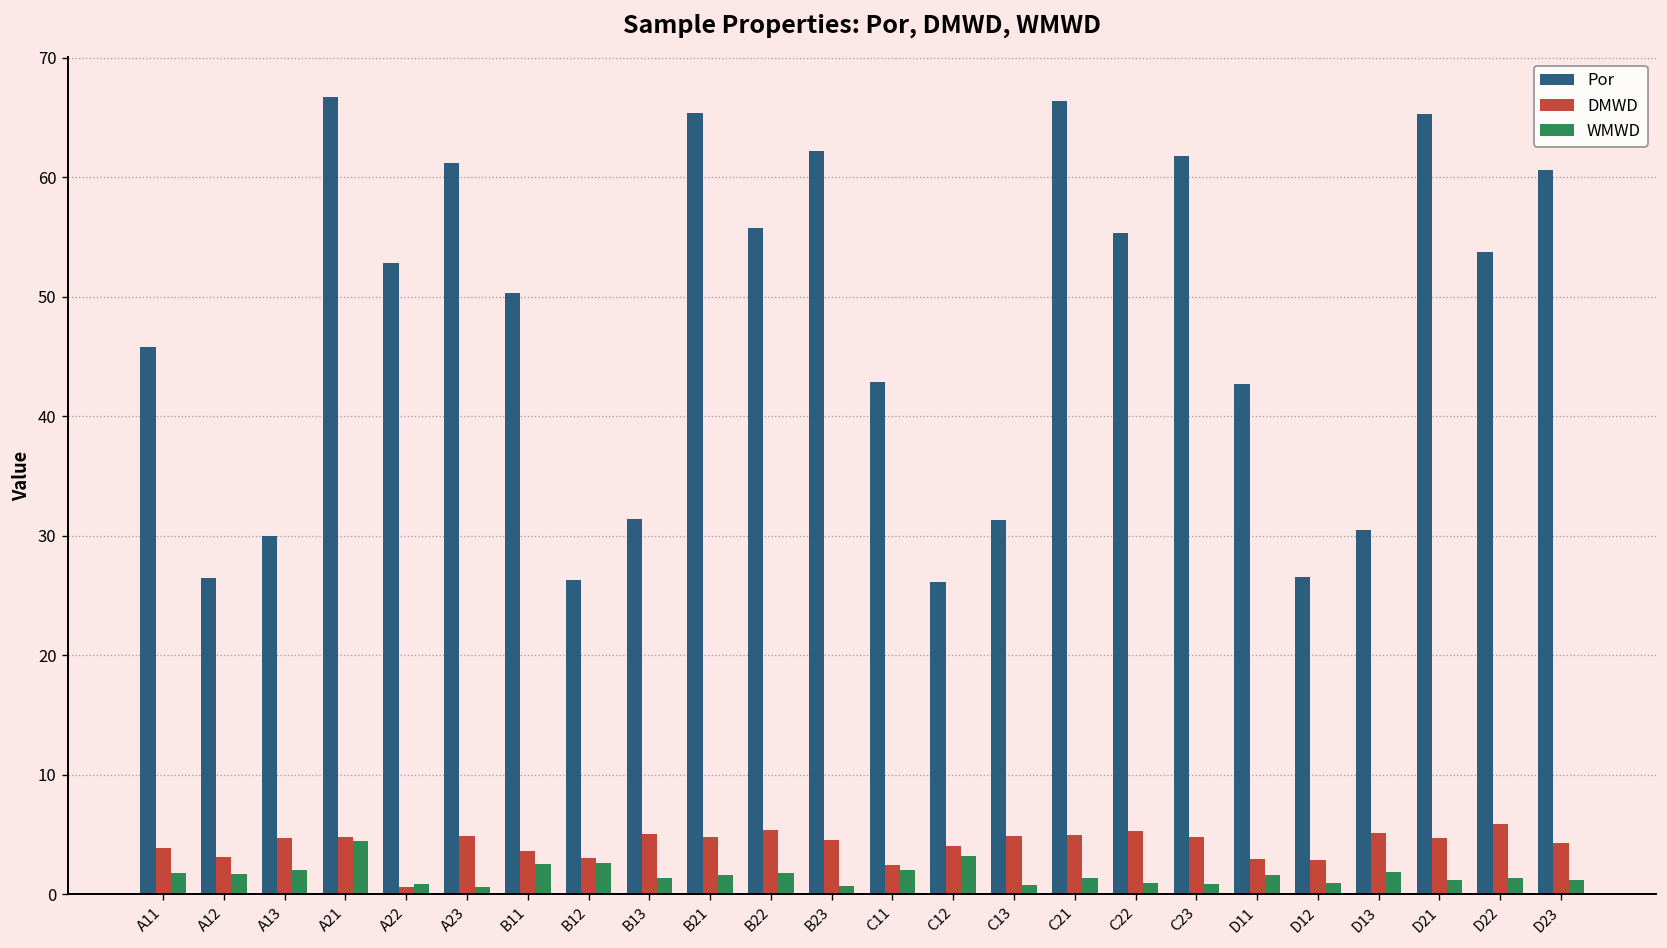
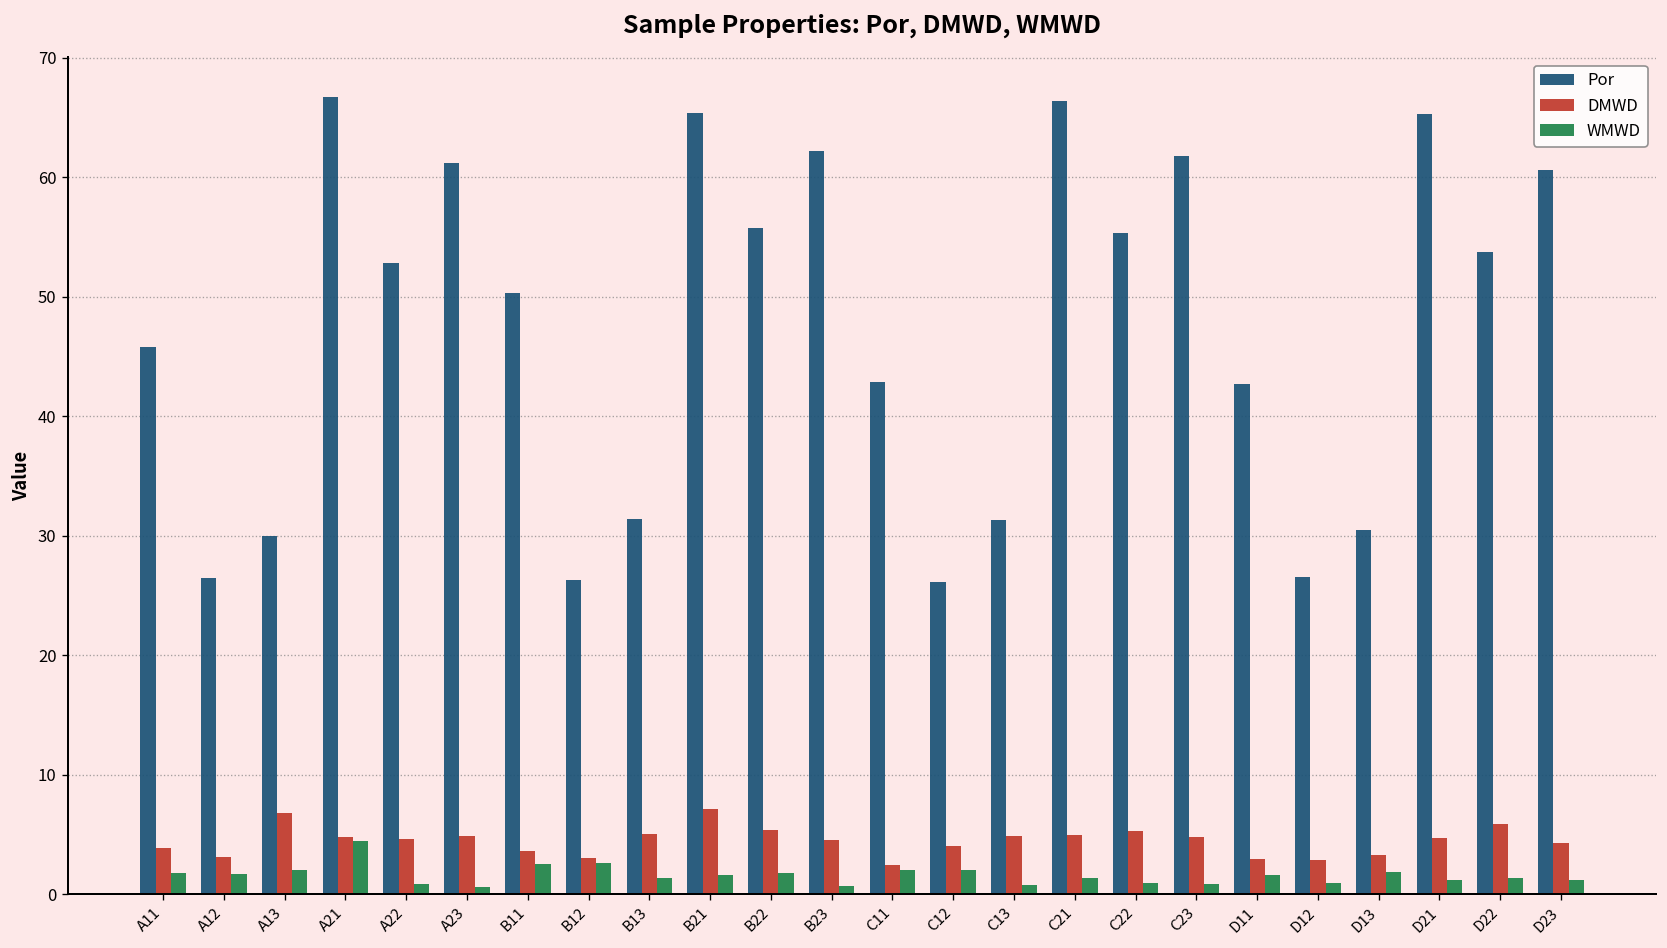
DMWD, A13: 5 -> 7
DMWD, A22: 1 -> 5
DMWD, B21: 5 -> 7
WMWD, C12: 3 -> 2
DMWD, D13: 5 -> 3
